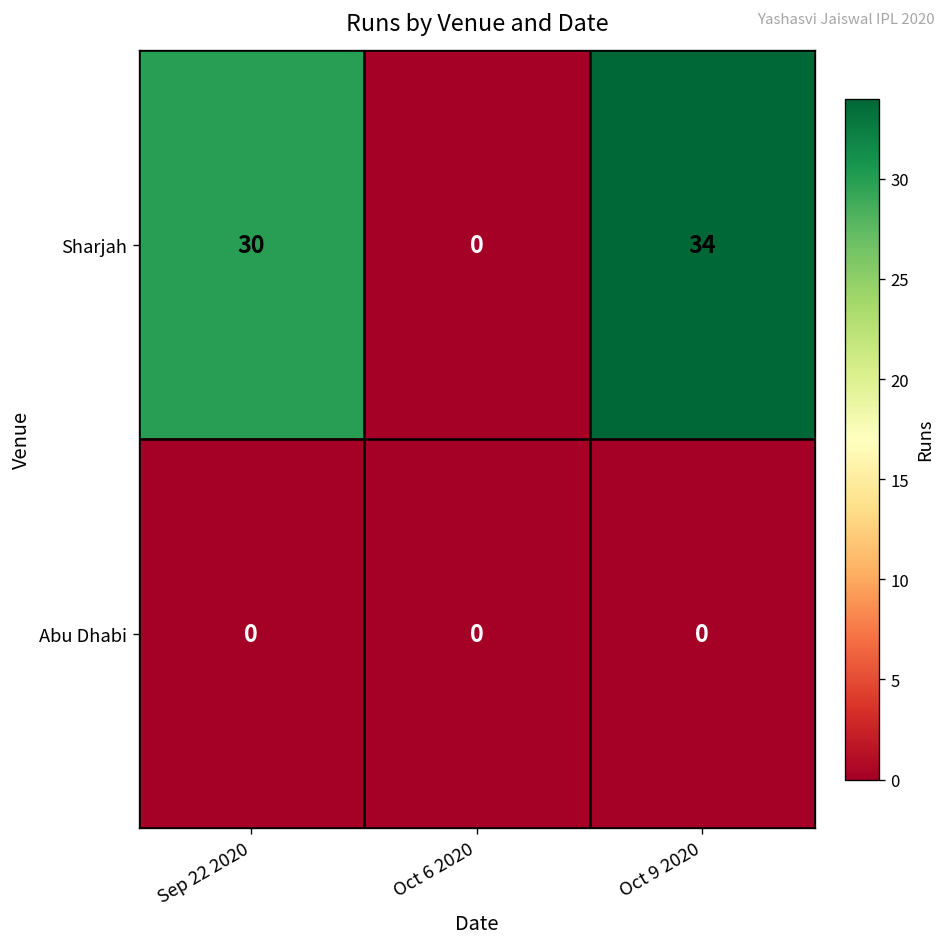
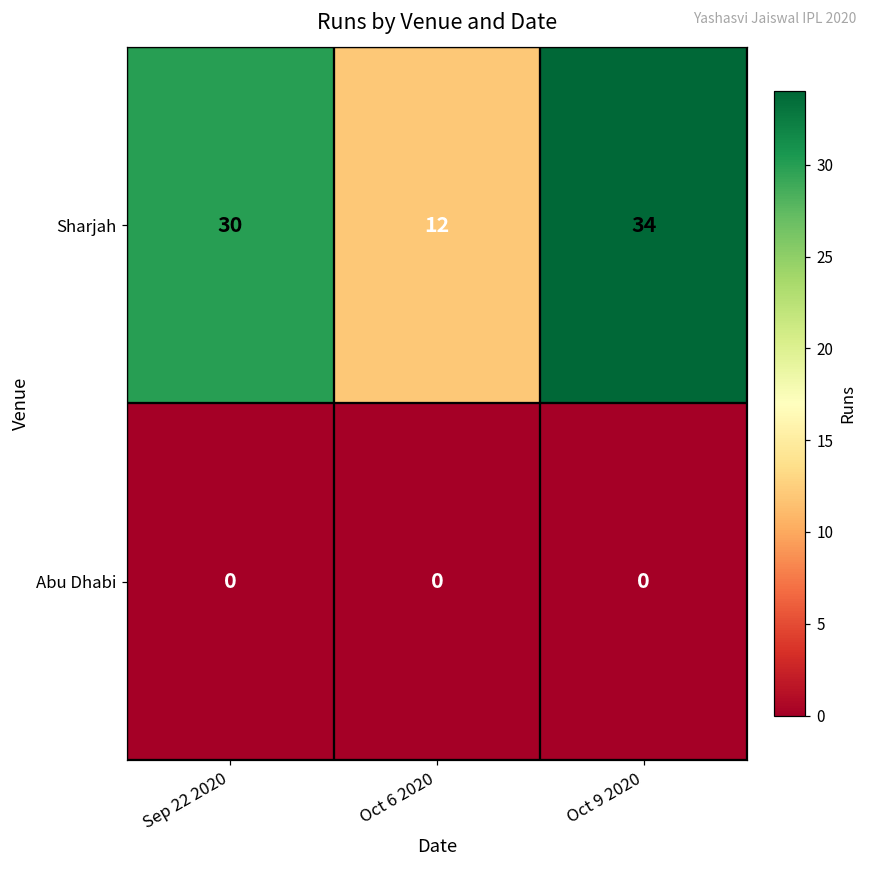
Sharjah, Oct 6 2020: 0 -> 12
